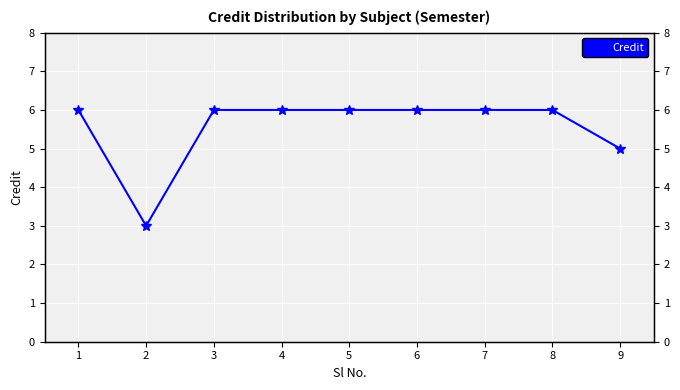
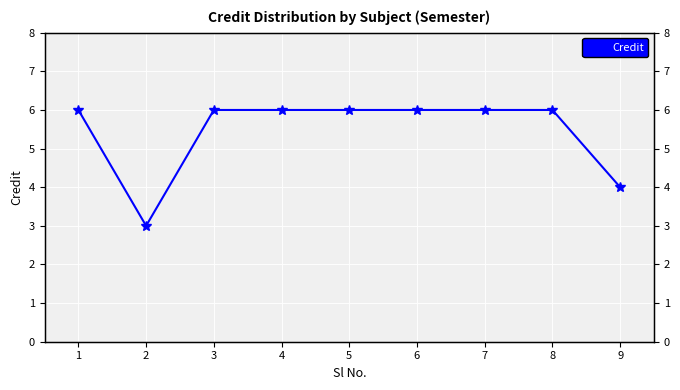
9: 5 -> 4
